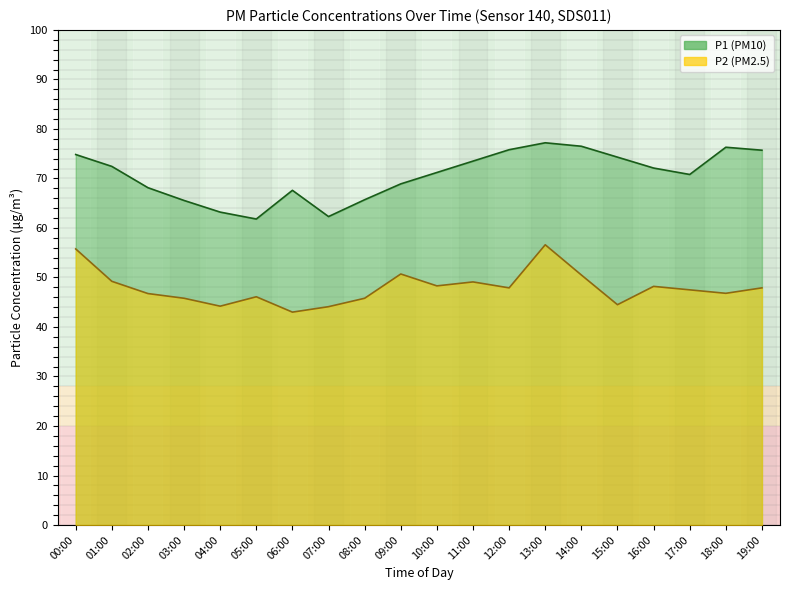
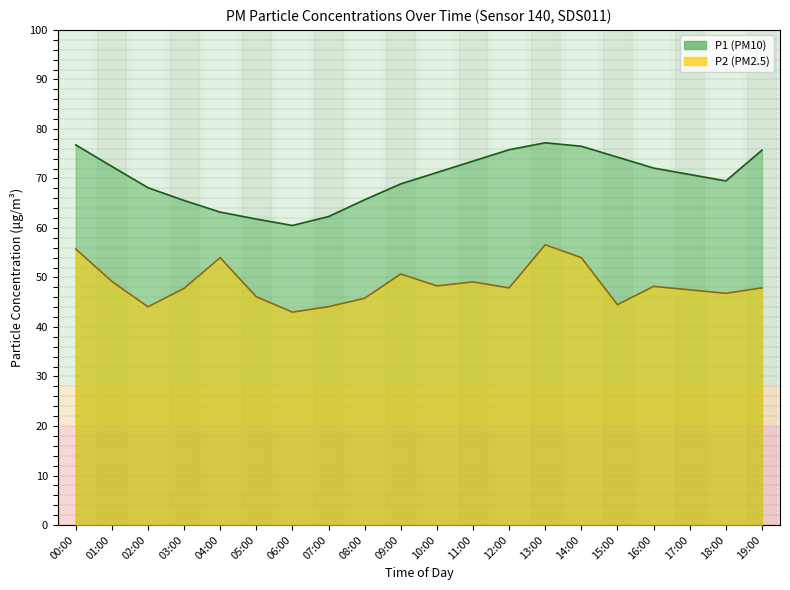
P1 (PM10), 00:00: 75 -> 77
P2 (PM2.5), 02:00: 47 -> 44
P2 (PM2.5), 03:00: 46 -> 48
P2 (PM2.5), 04:00: 44 -> 54
P1 (PM10), 06:00: 68 -> 61
P2 (PM2.5), 14:00: 51 -> 54
P1 (PM10), 18:00: 76 -> 70
